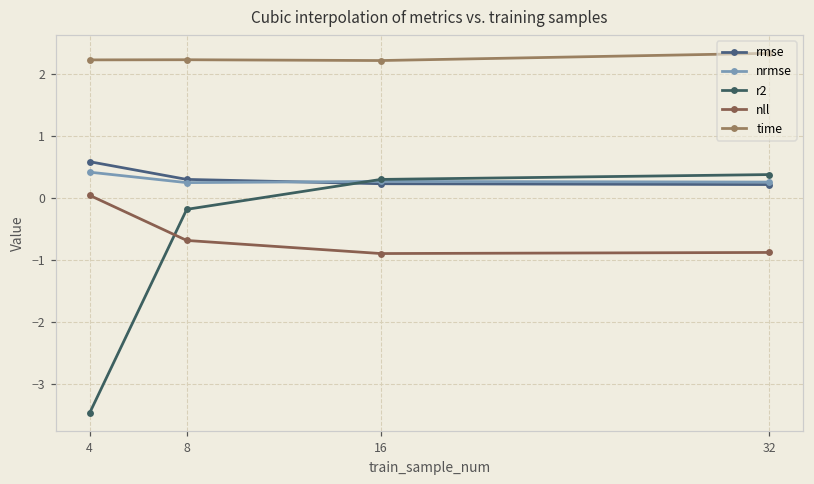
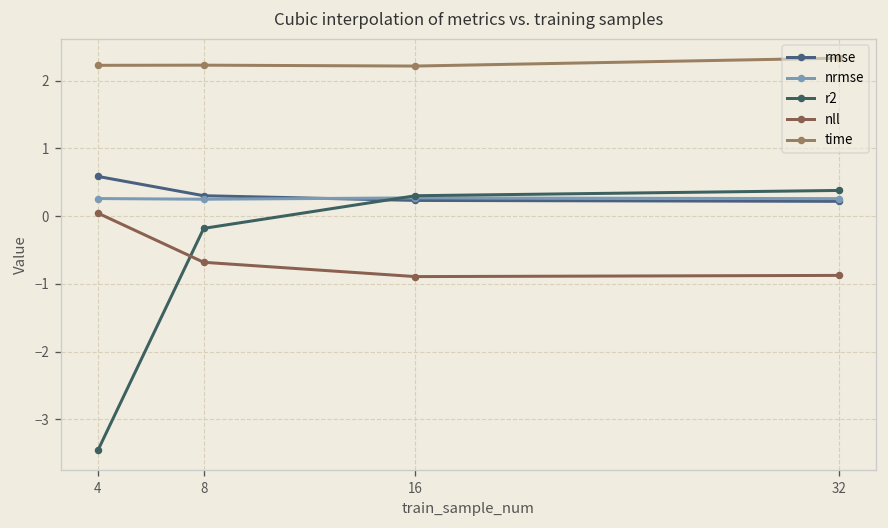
nrmse, 4: 0.4 -> 0.3
